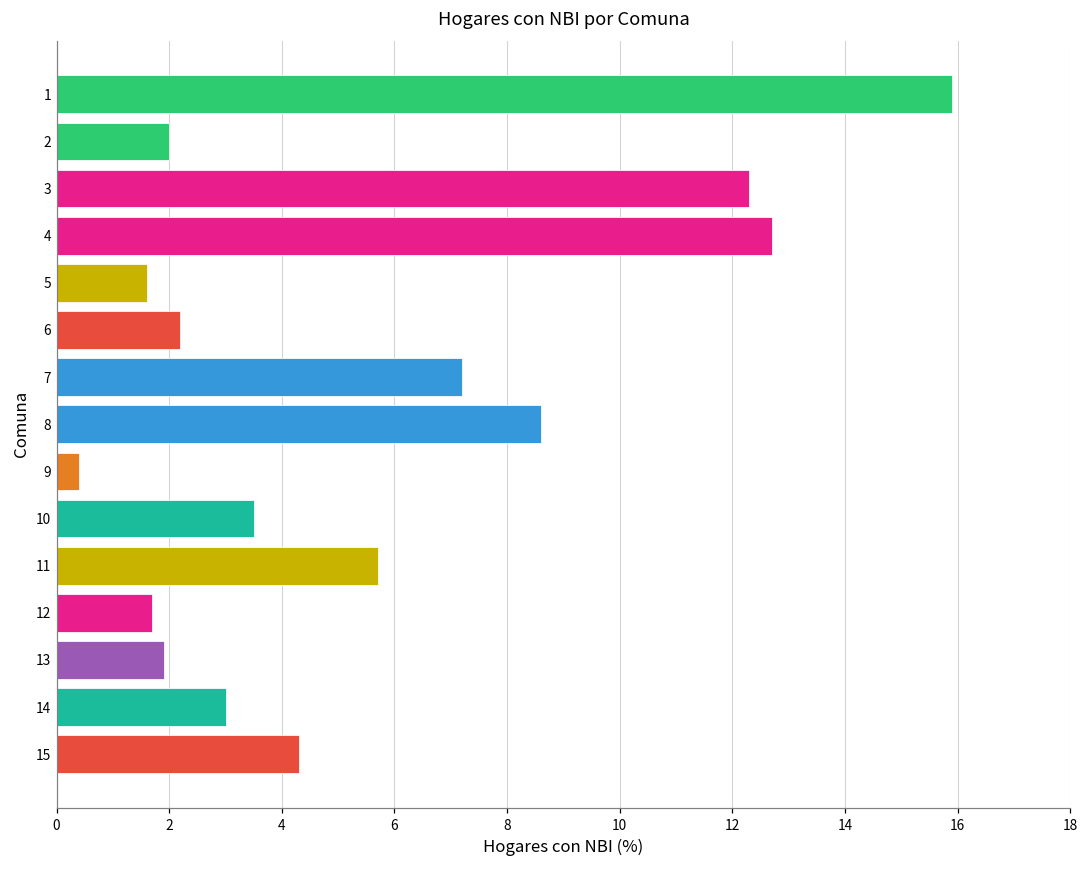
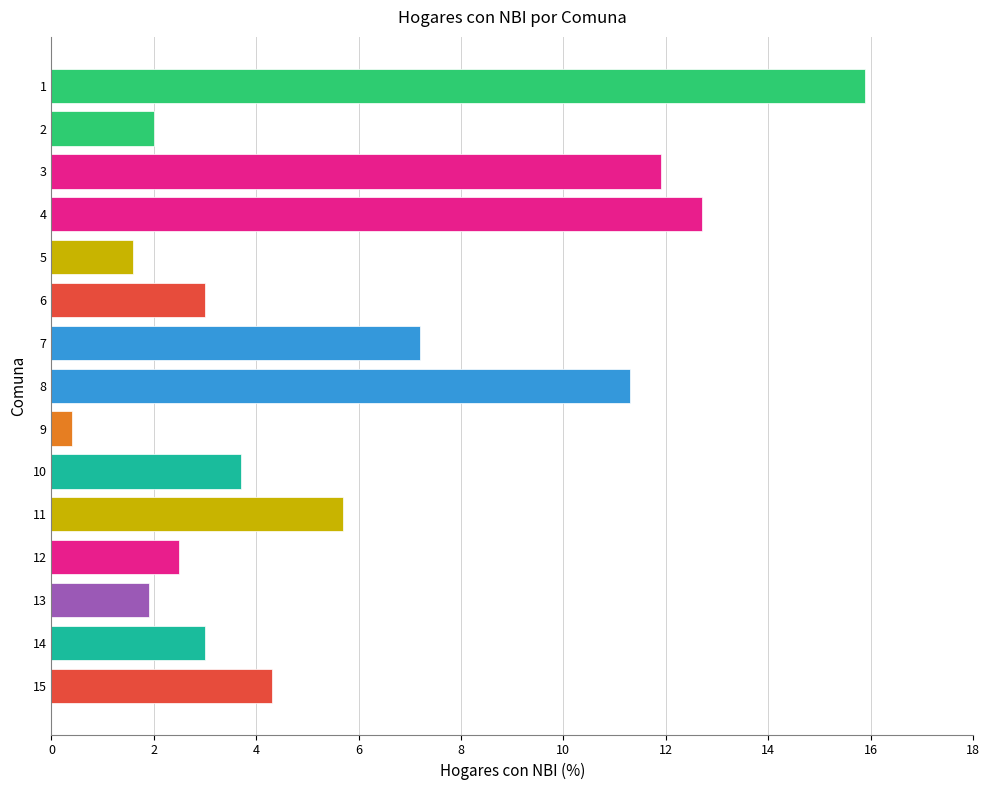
3: 12.3 -> 11.9
6: 2.2 -> 3.0
8: 8.6 -> 11.3
10: 3.5 -> 3.7
12: 1.7 -> 2.5
